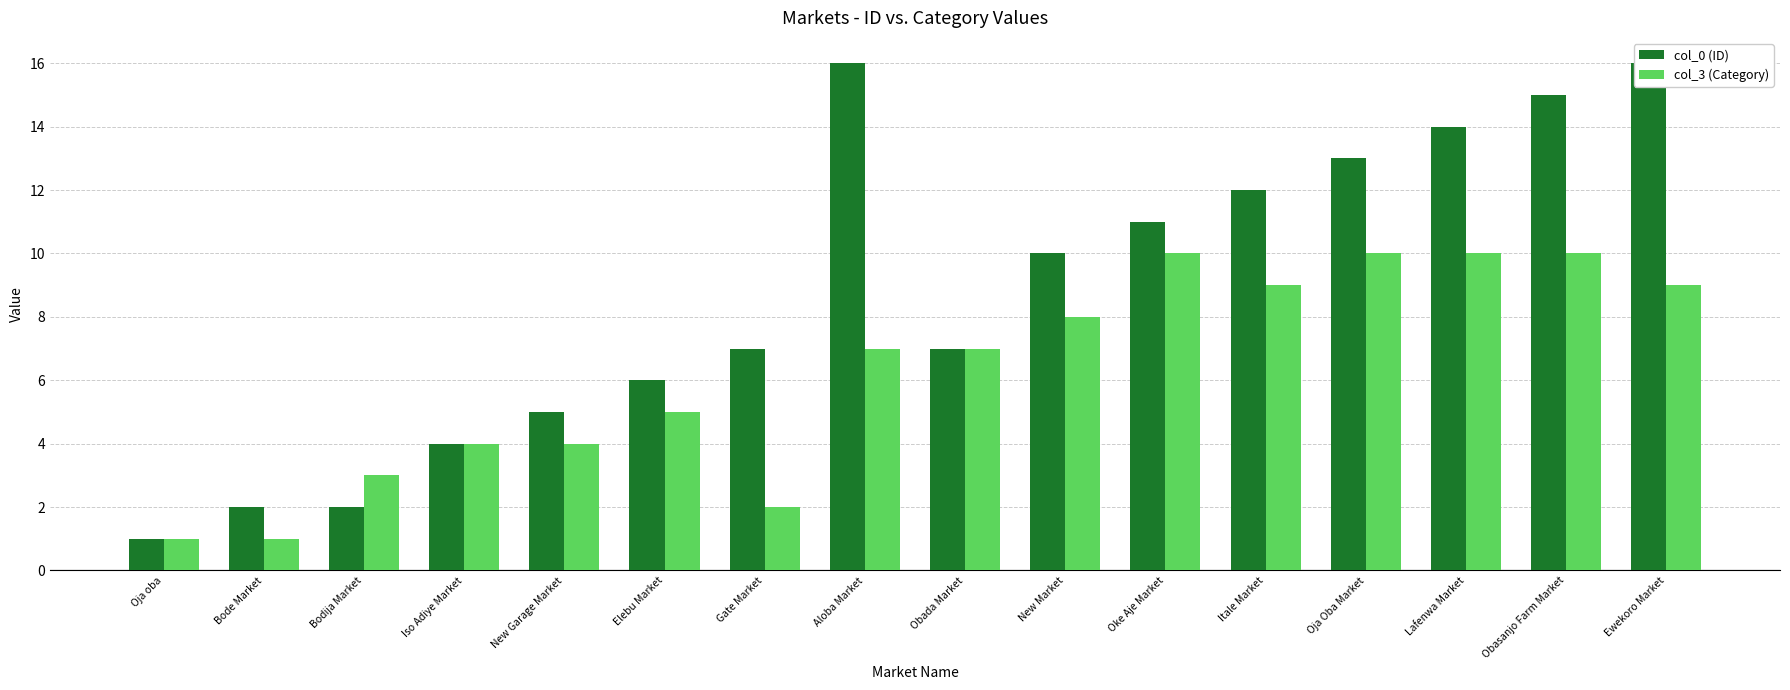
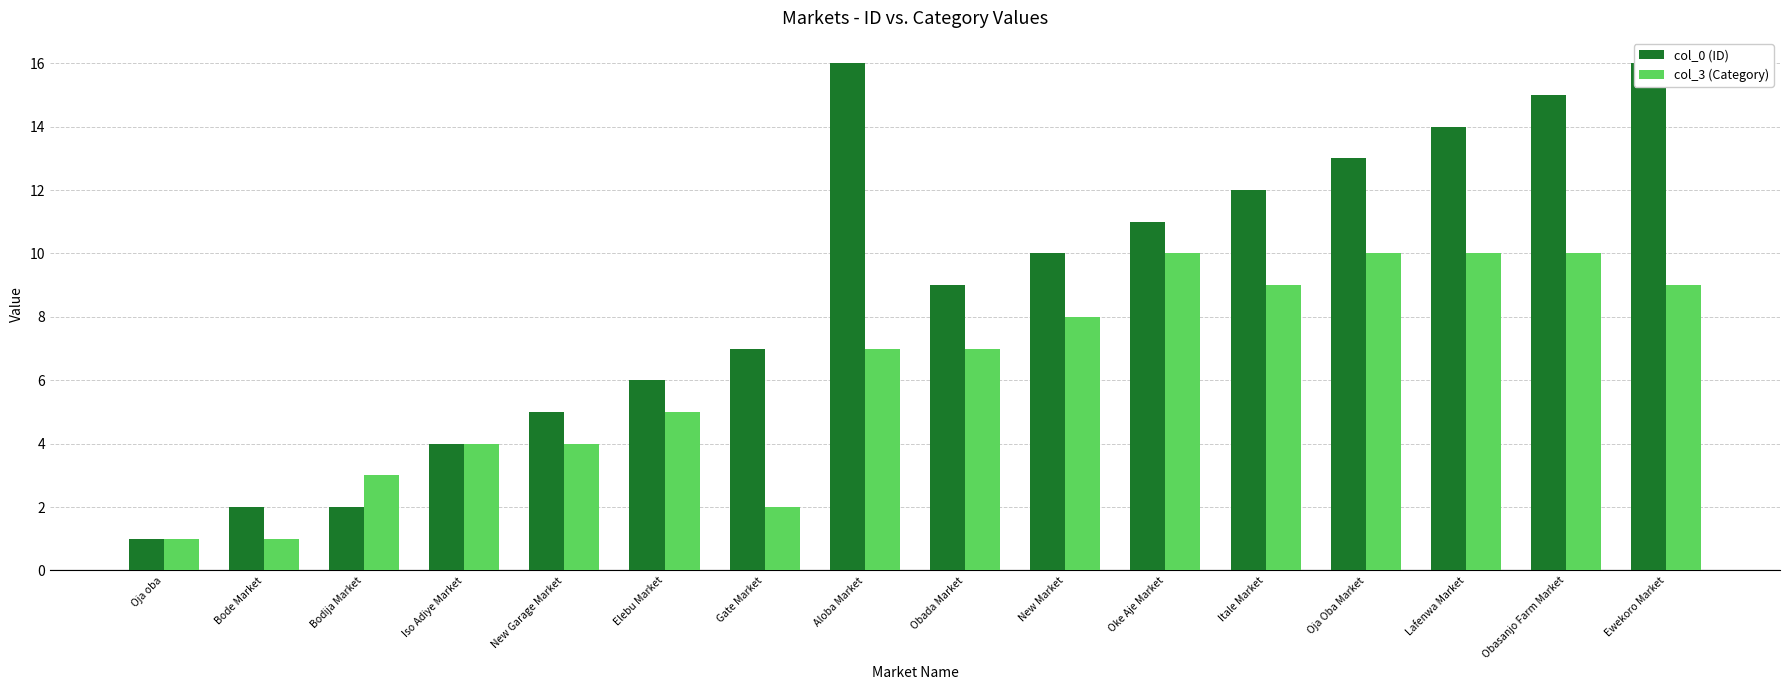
col_0 (ID), Obada Market: 7 -> 9
